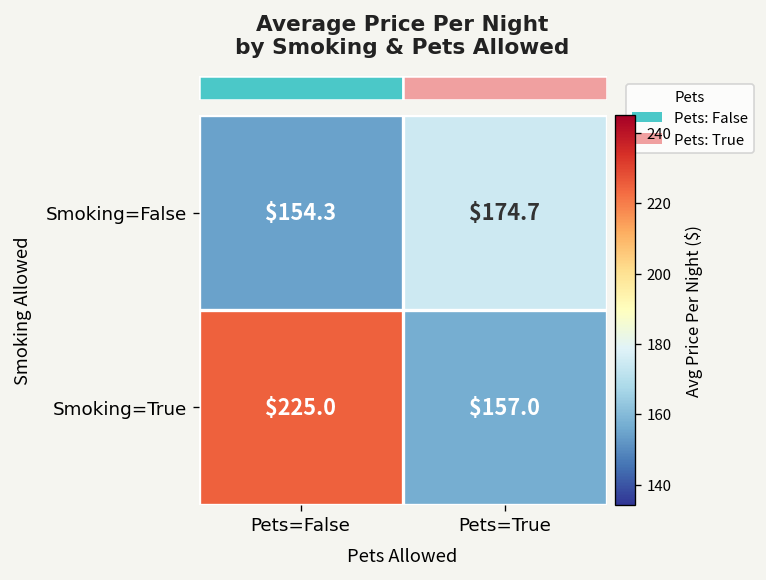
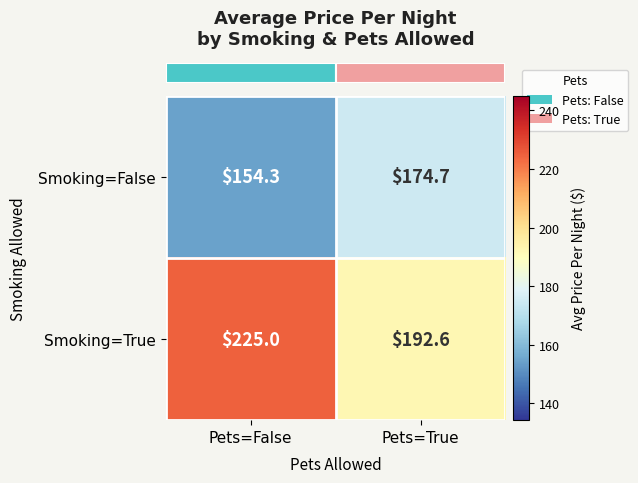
Smoking=True, Pets=True: $157.0 -> $192.6
